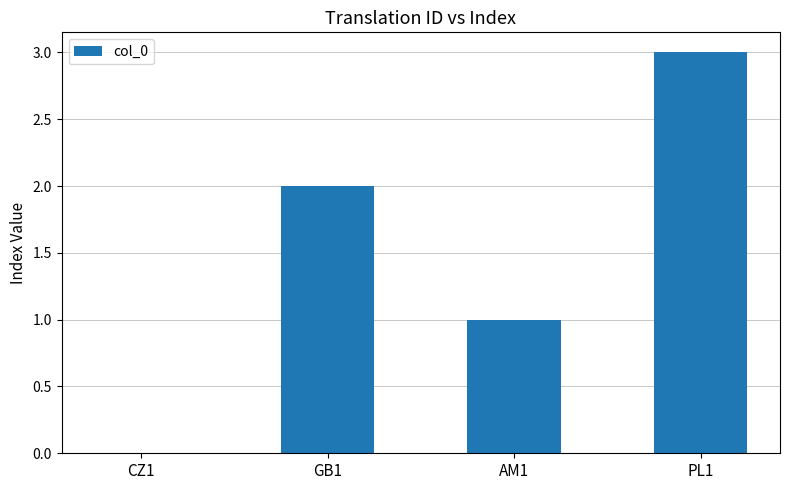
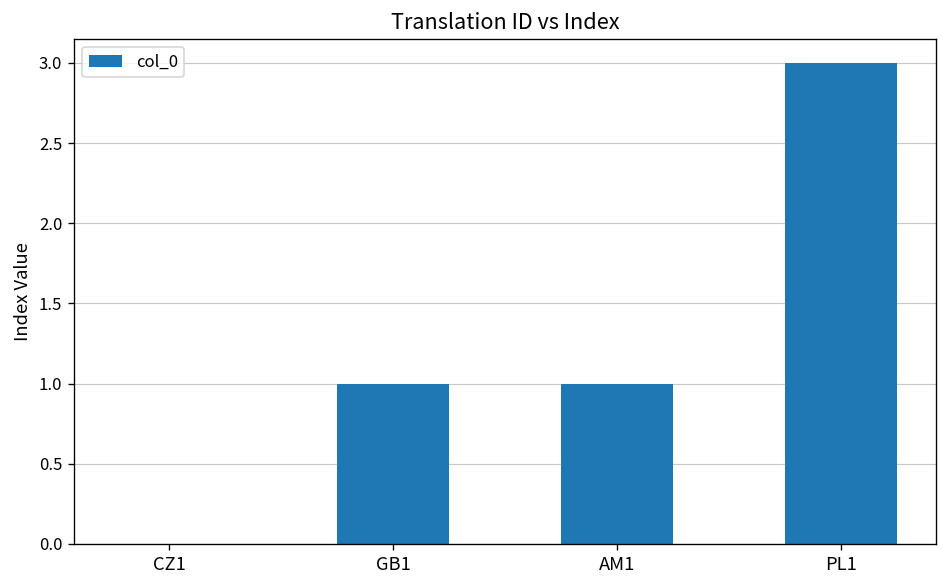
GB1: 2 -> 1
